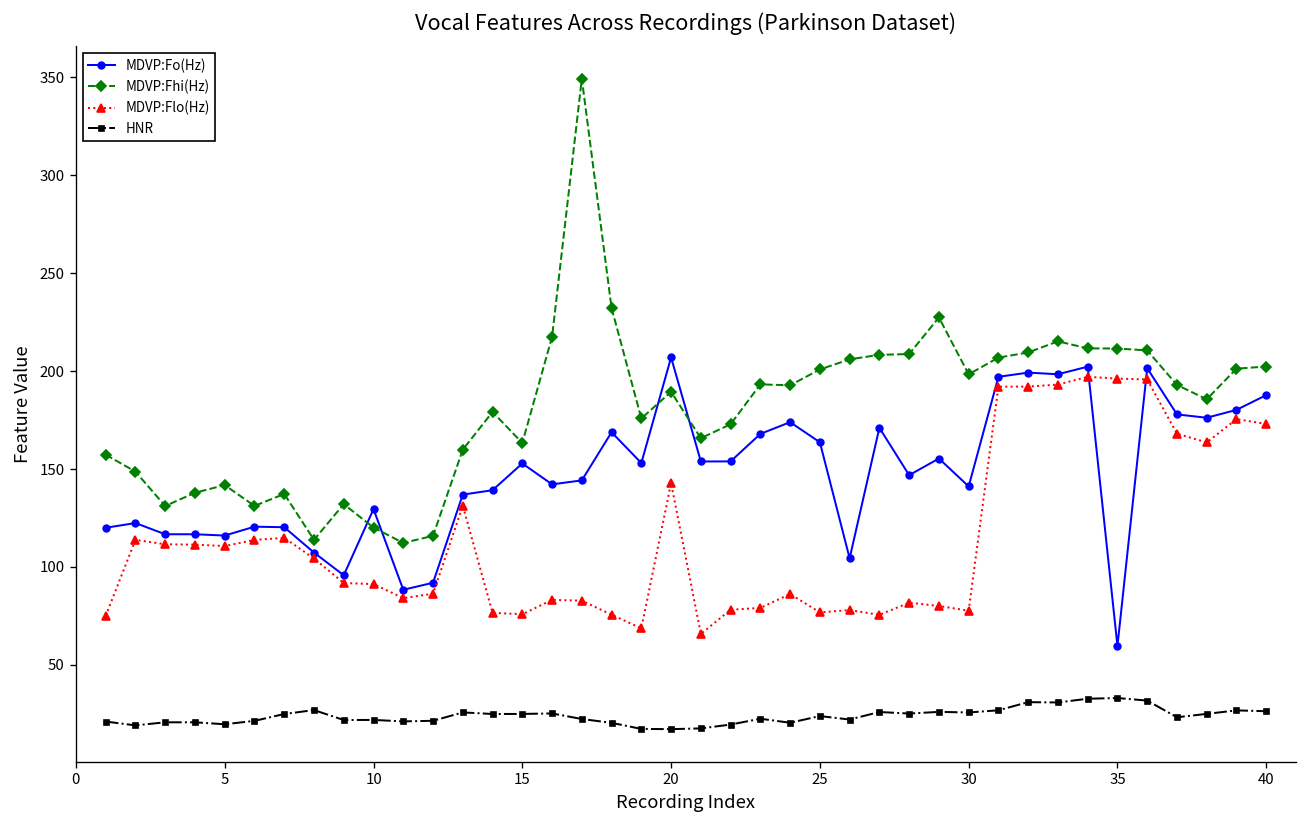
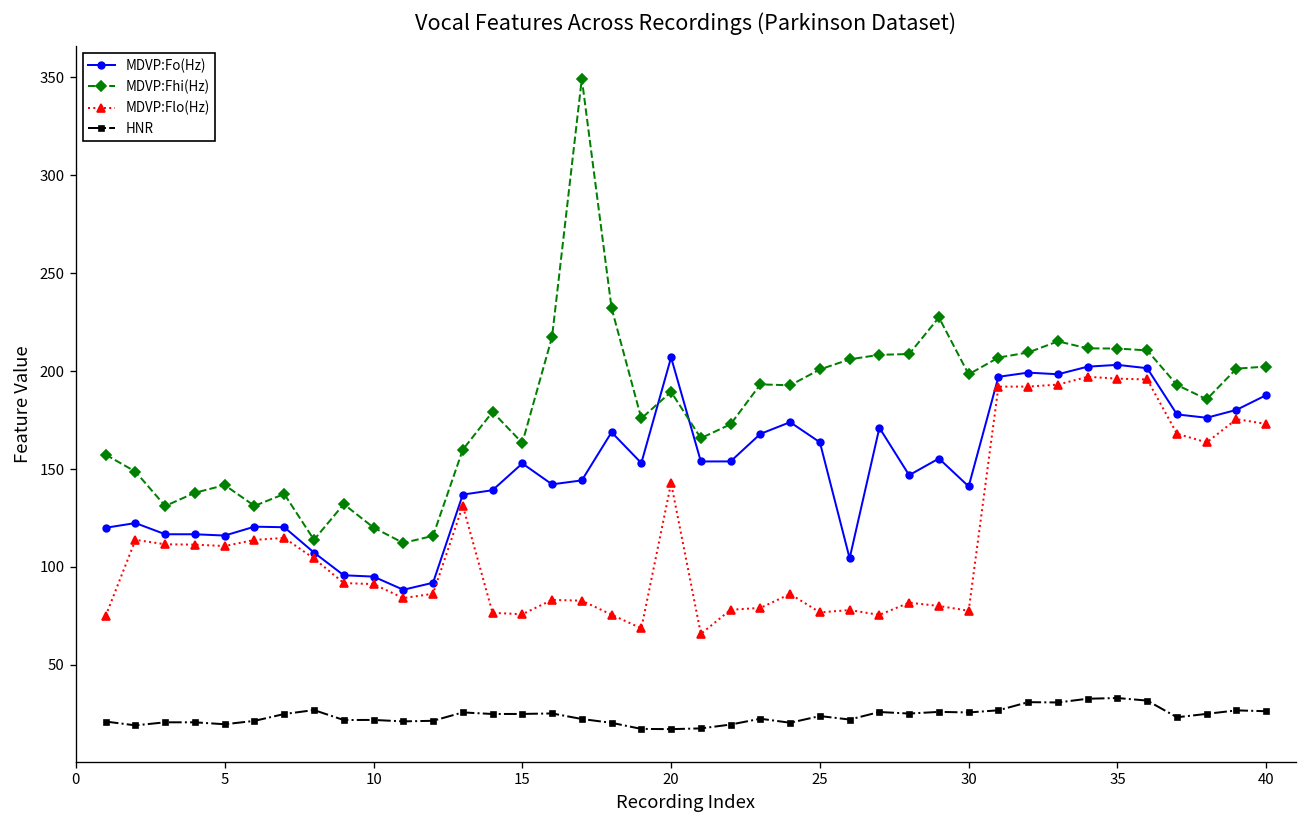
MDVP:Fo(Hz), 10: 130 -> 95
MDVP:Fo(Hz), 35: 60 -> 203
